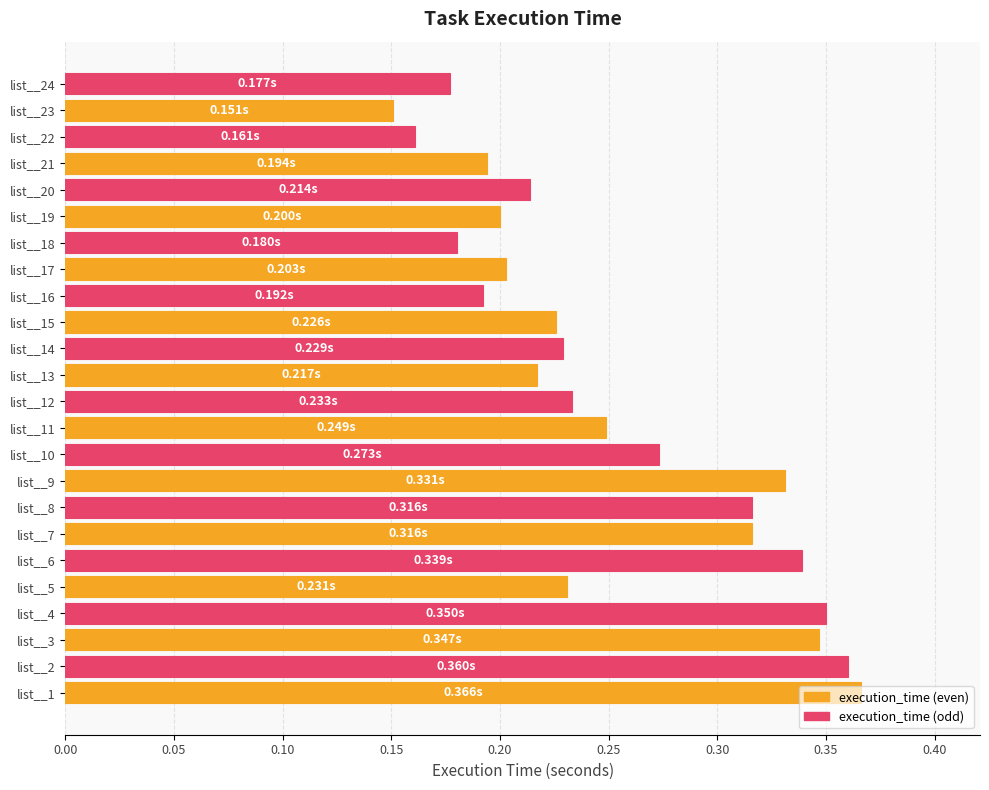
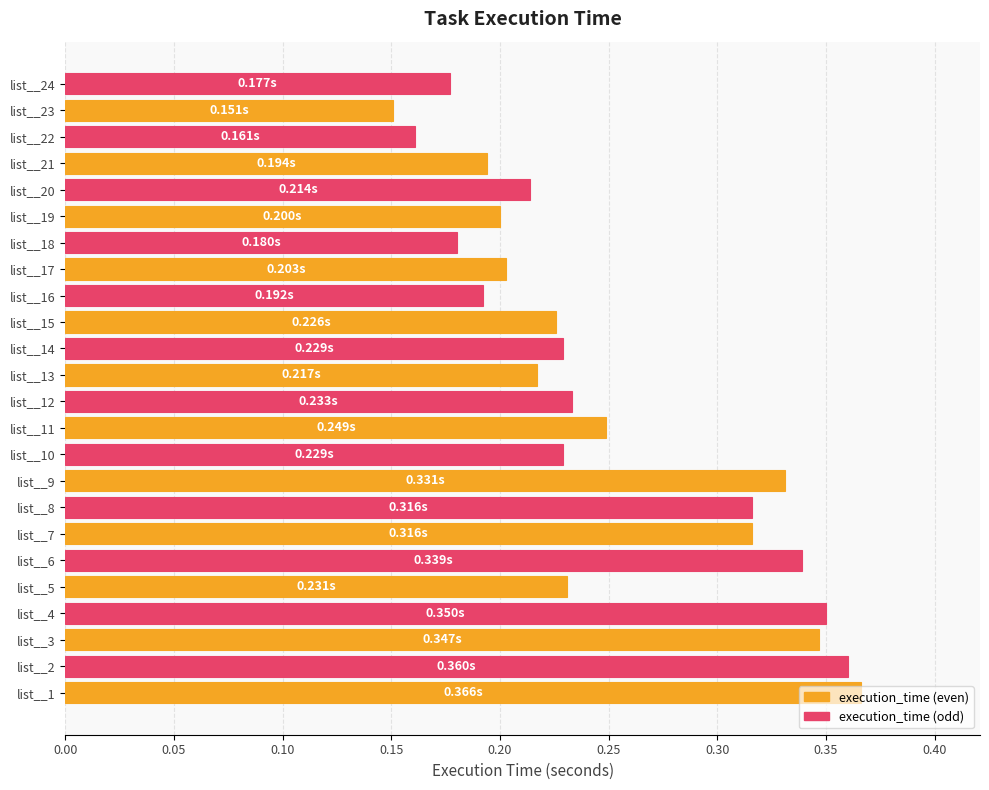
list__10: 0.273s -> 0.229s
